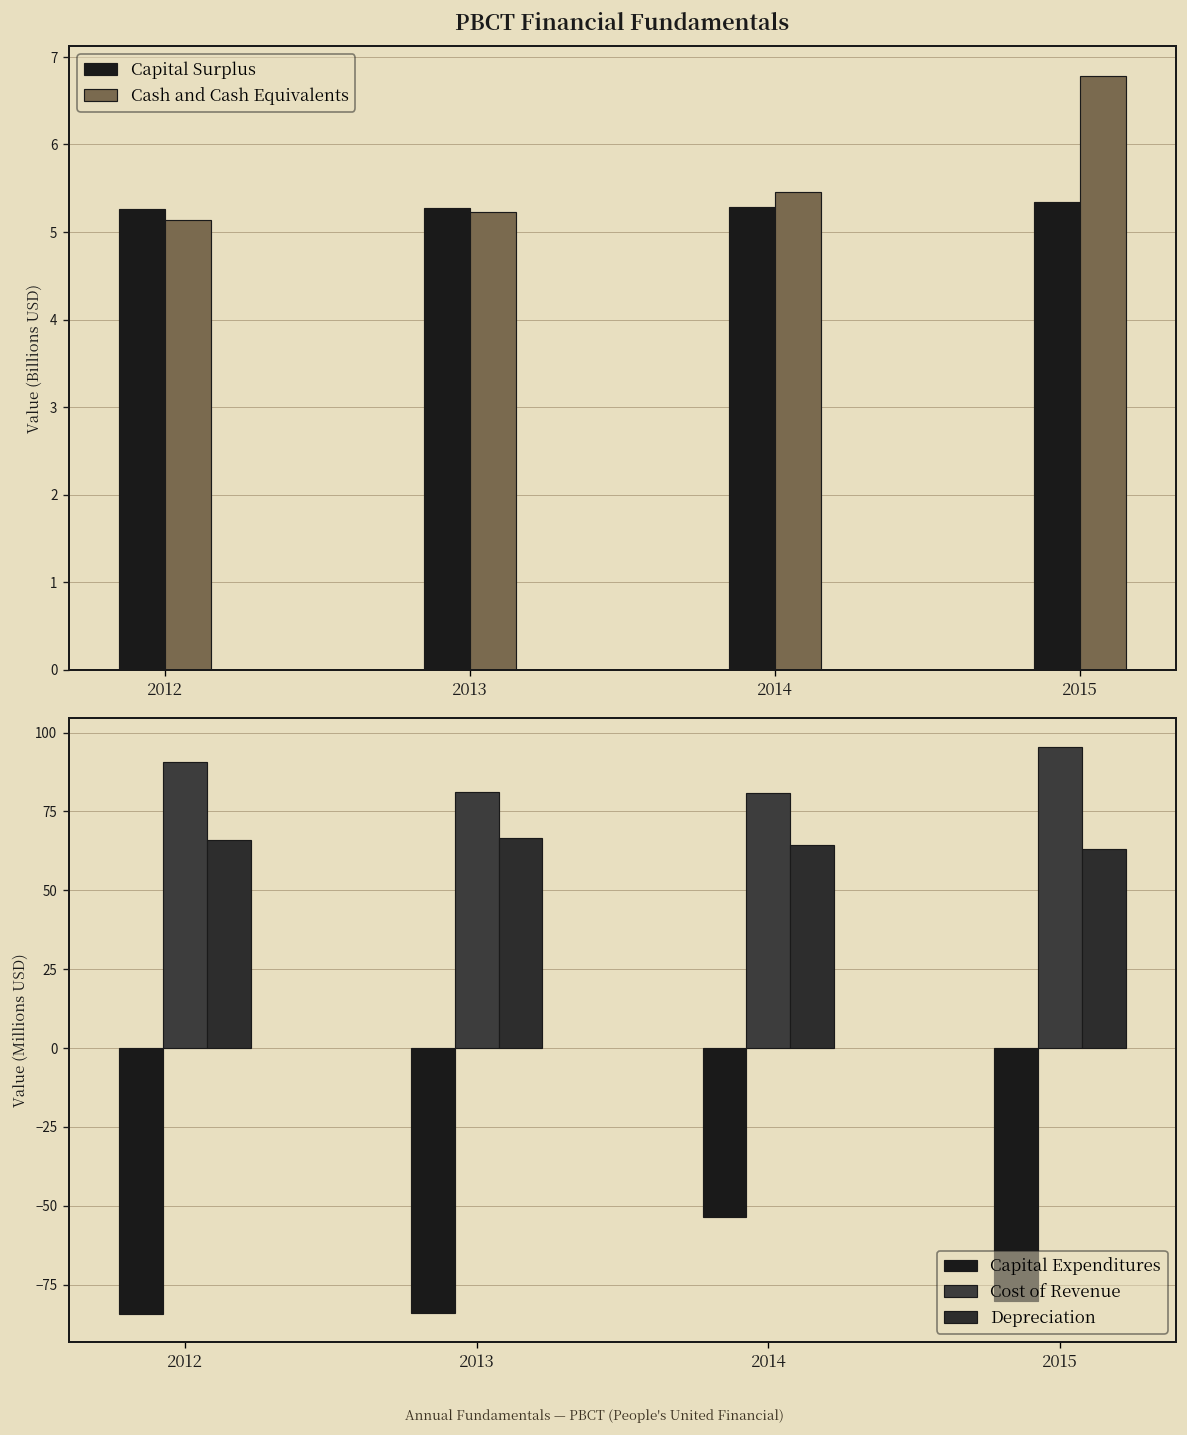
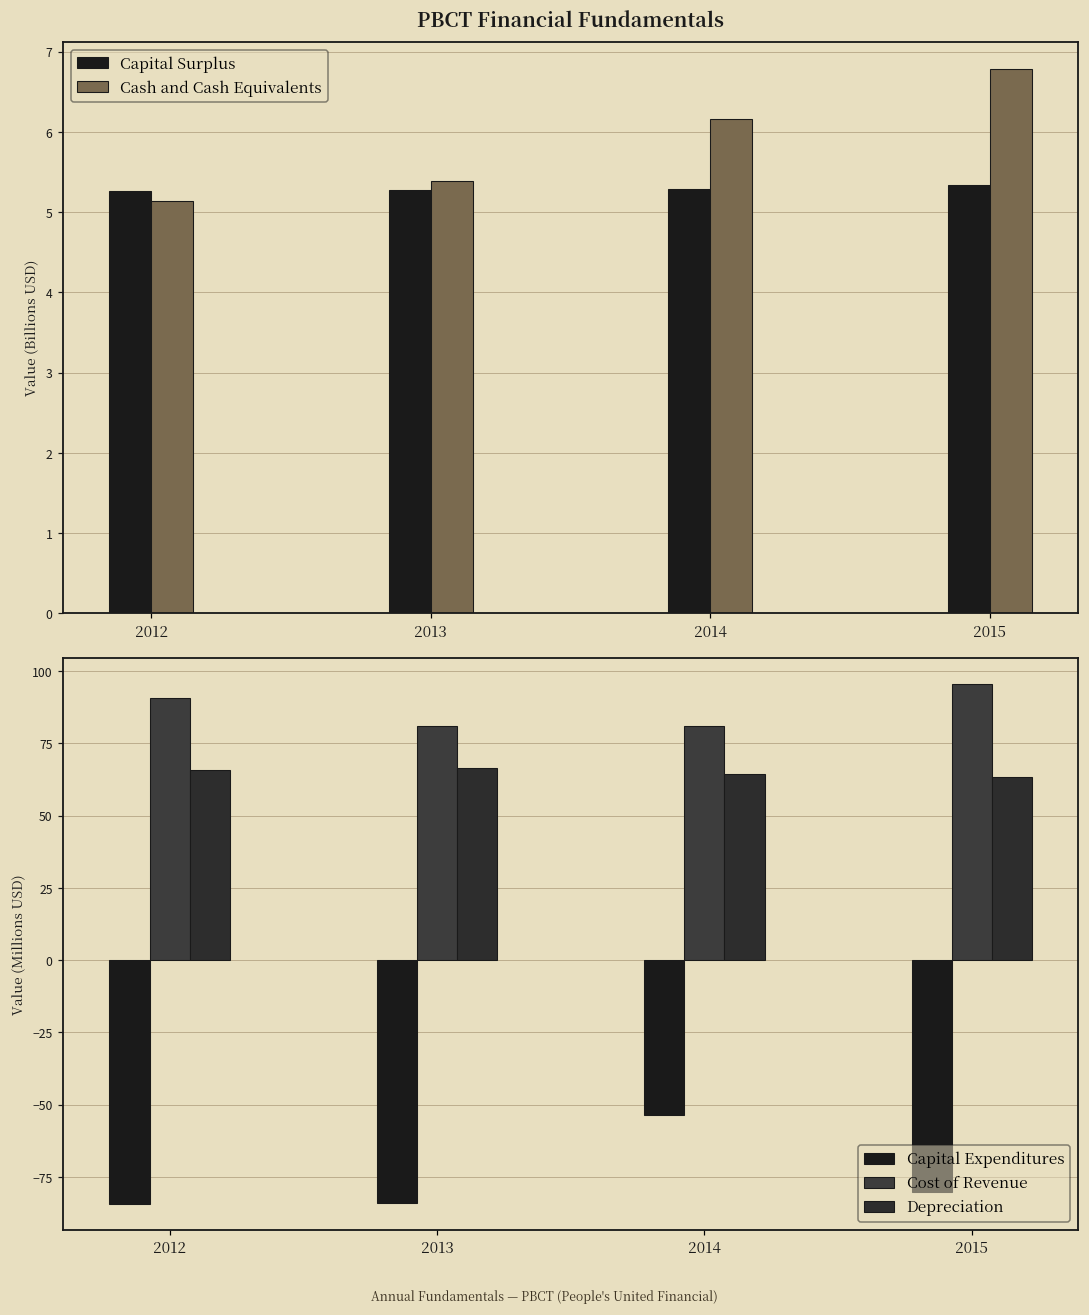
PBCT Financial Fundamentals, Cash and Cash Equivalents, 2013: 5.2 -> 5.4
PBCT Financial Fundamentals, Cash and Cash Equivalents, 2014: 5.5 -> 6.2
